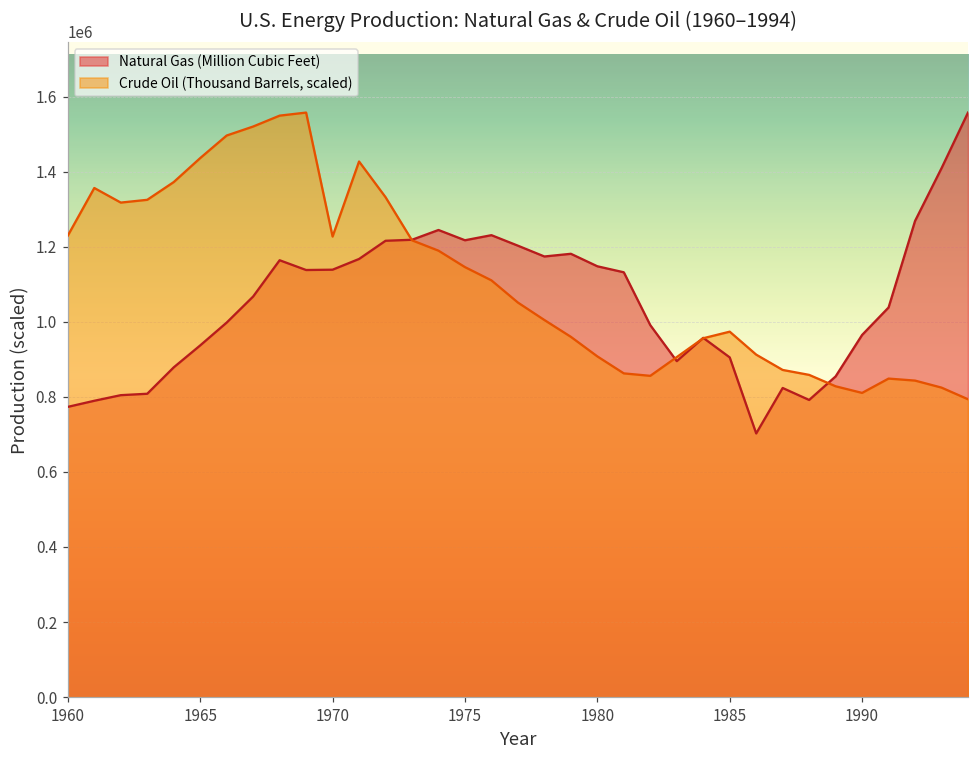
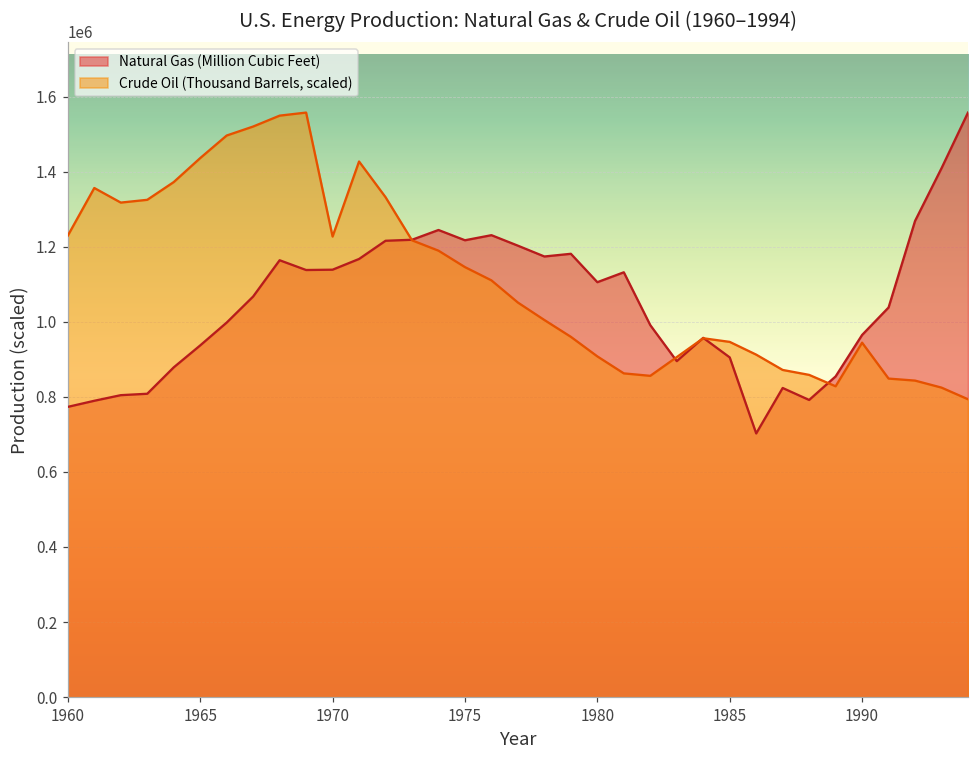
Natural Gas (Million Cubic Feet), 1980: 1150000 -> 1110000
Crude Oil (Thousand Barrels, scaled), 1985: 970000 -> 950000
Crude Oil (Thousand Barrels, scaled), 1990: 810000 -> 940000
